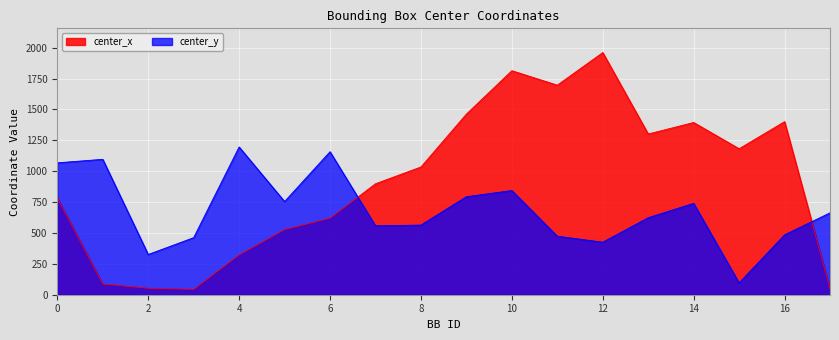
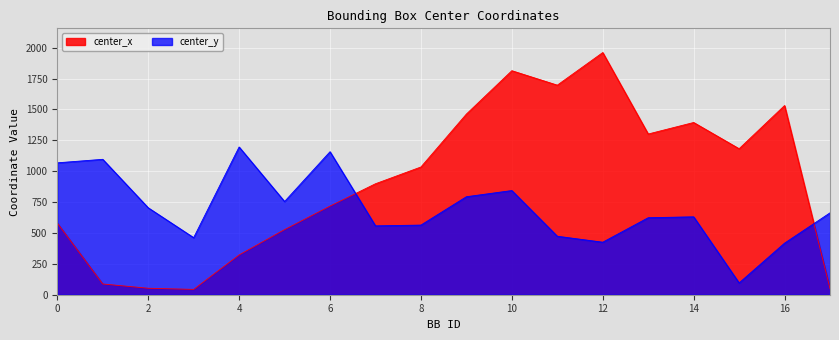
center_x, 0: 780 -> 580
center_y, 2: 330 -> 700
center_x, 6: 620 -> 720
center_y, 14: 740 -> 630
center_x, 16: 1400 -> 1530
center_y, 16: 480 -> 420
